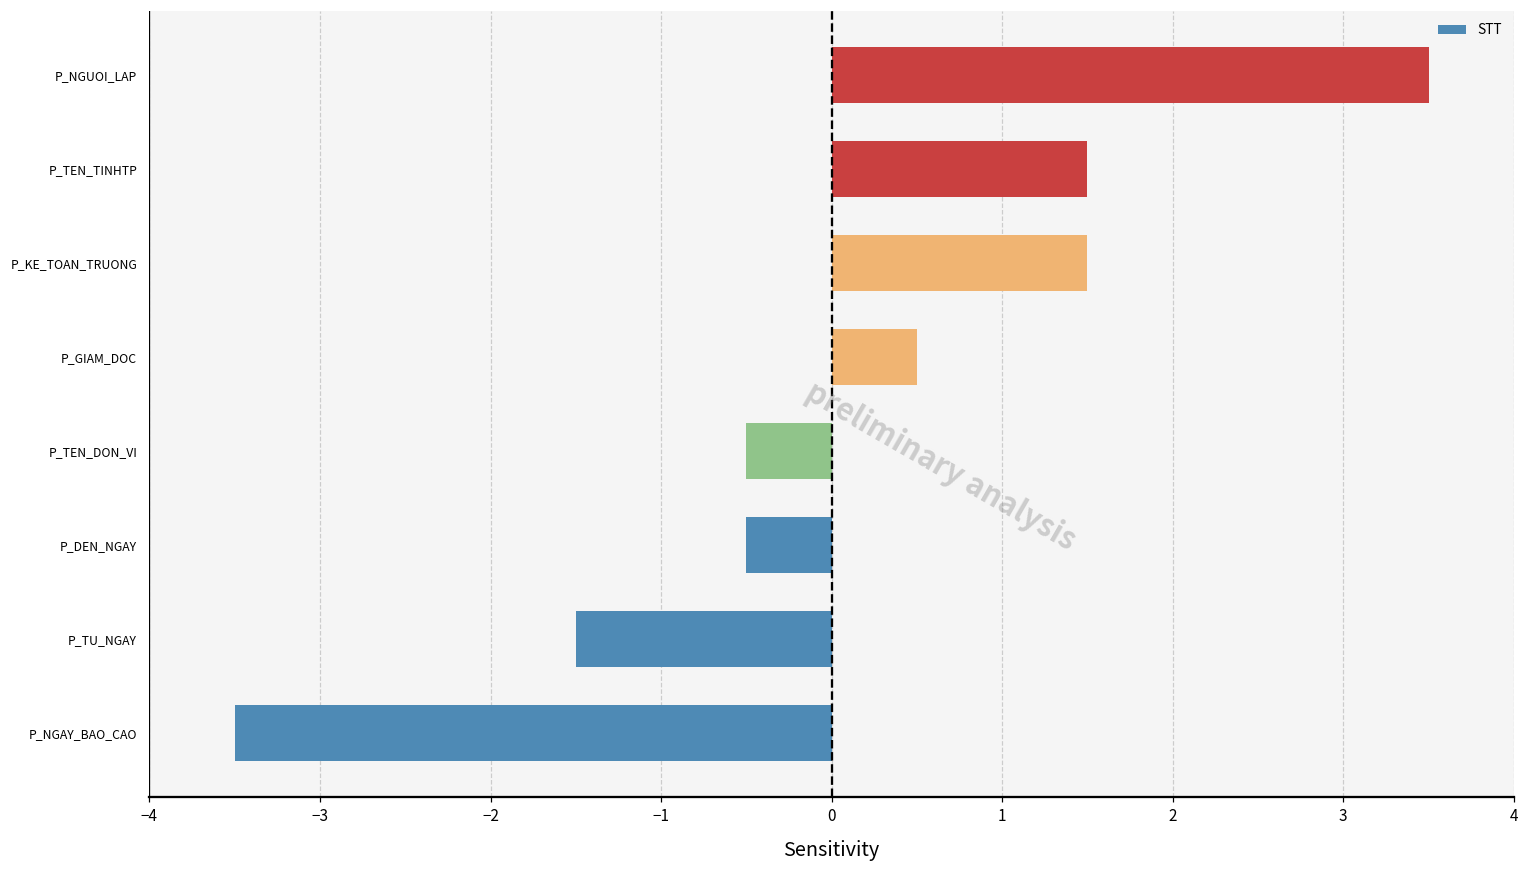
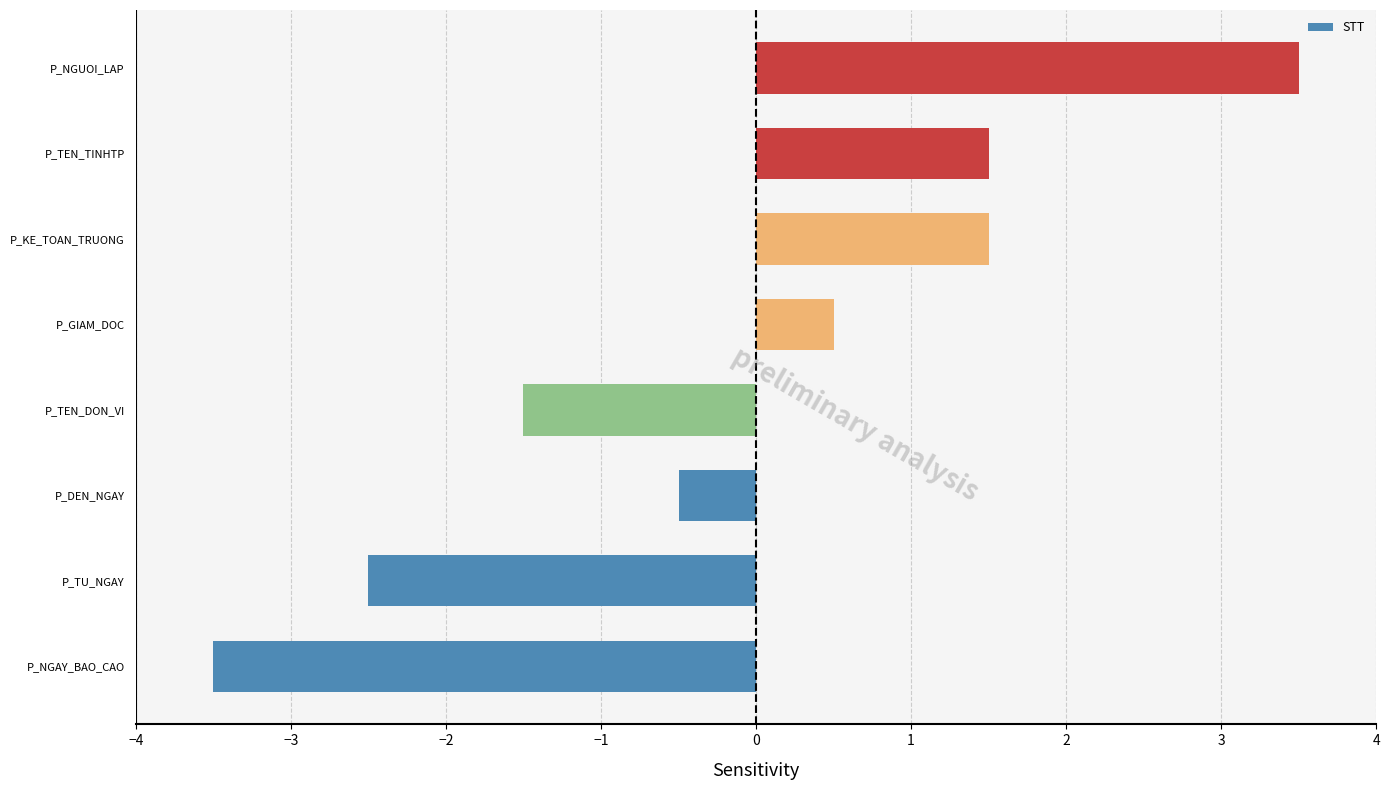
P_TEN_DON_VI: -0.50 -> -1.50
P_TU_NGAY: -1.50 -> -2.50
